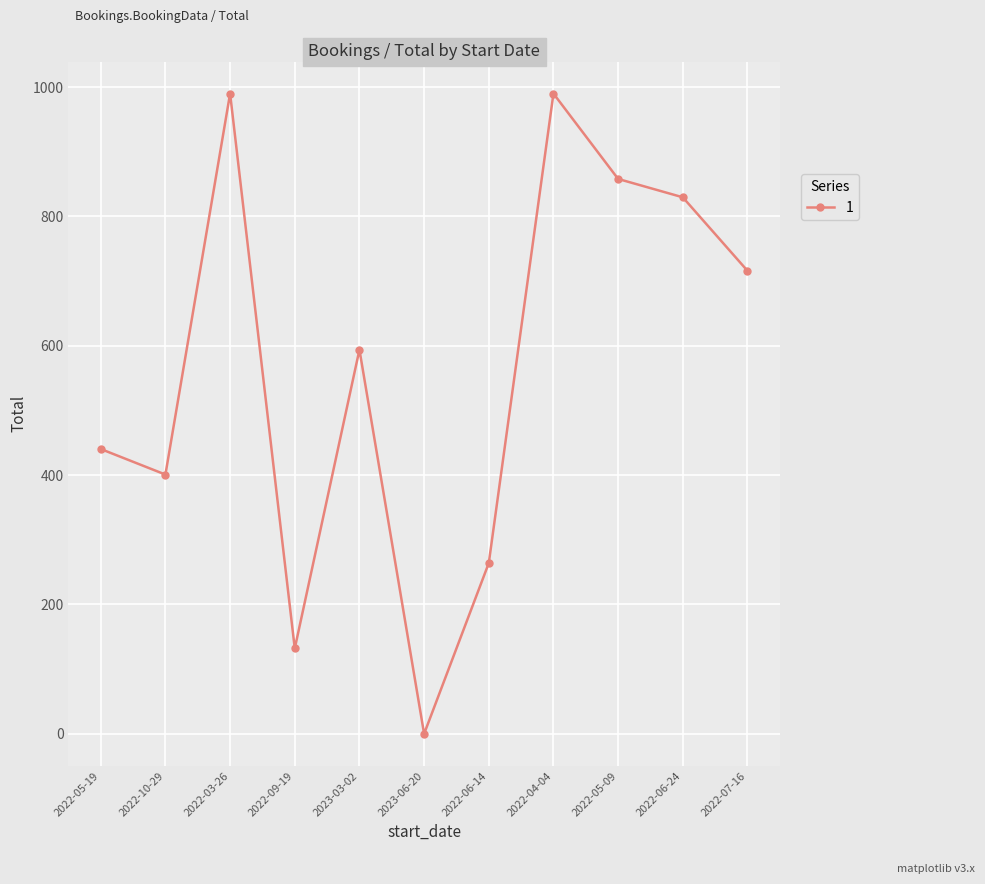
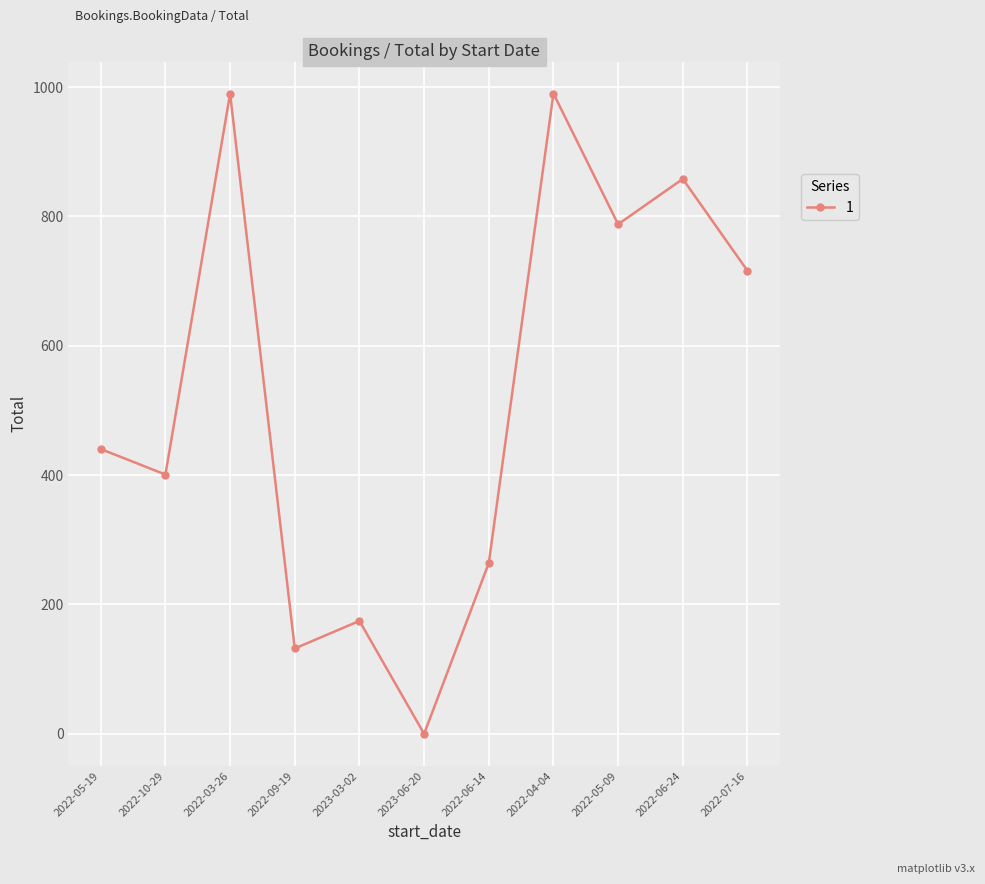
2023-03-02: 590 -> 170
2022-05-09: 860 -> 790
2022-06-24: 830 -> 860
